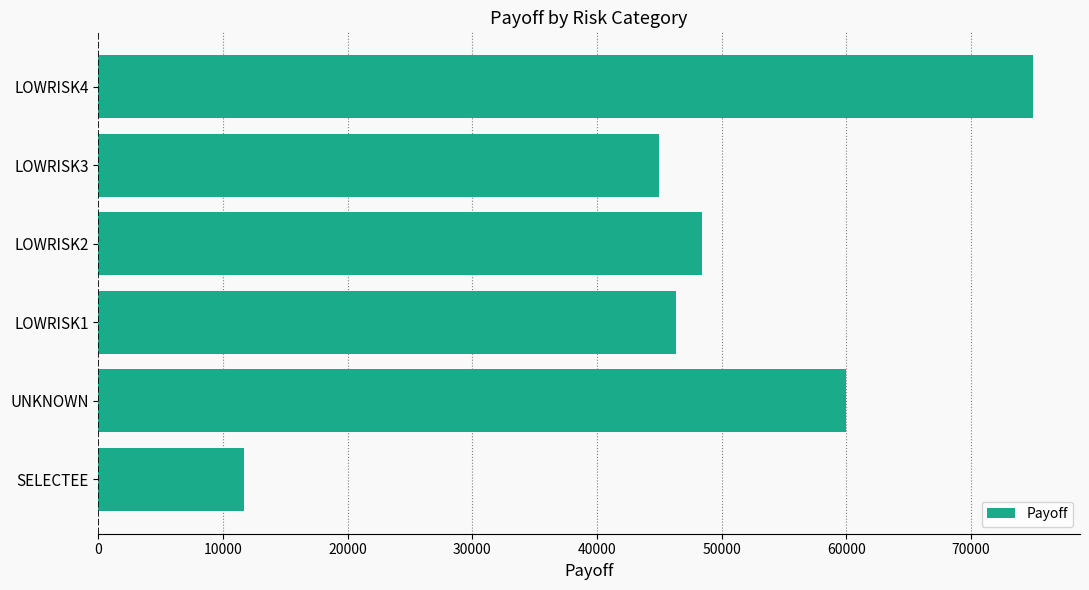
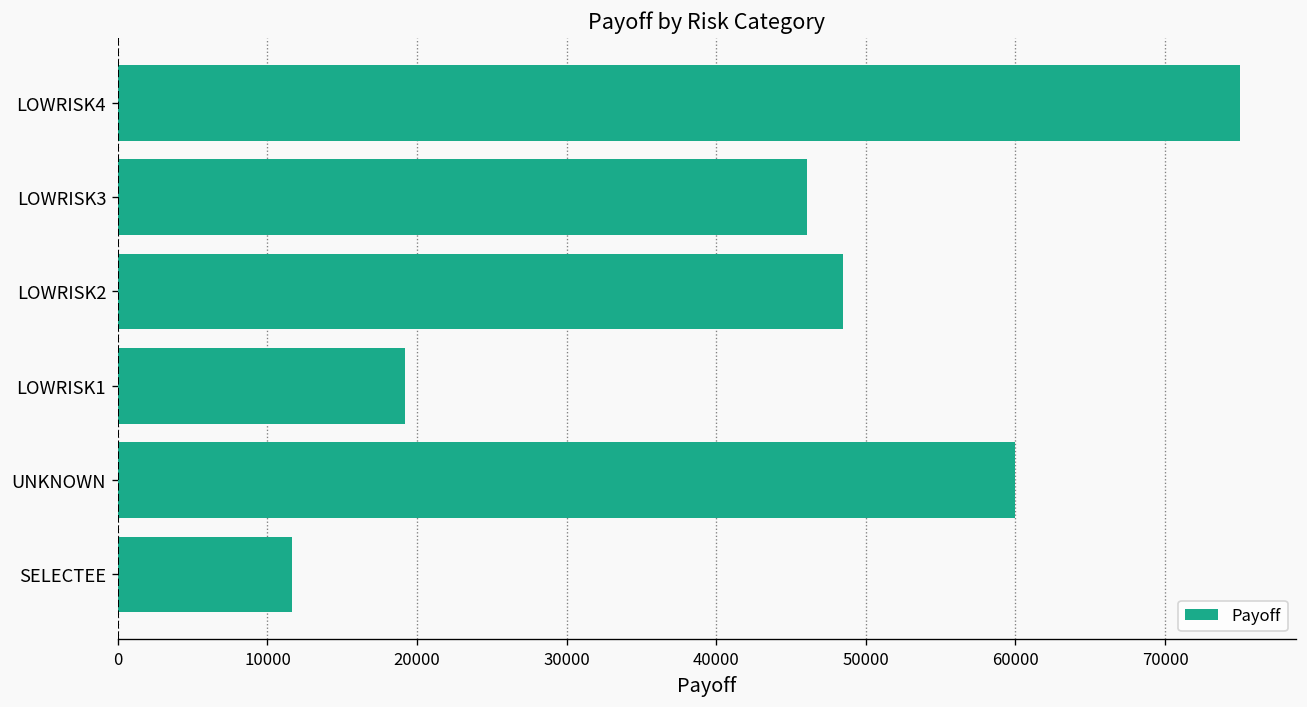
LOWRISK3: 45000 -> 46100
LOWRISK1: 46300 -> 19200
